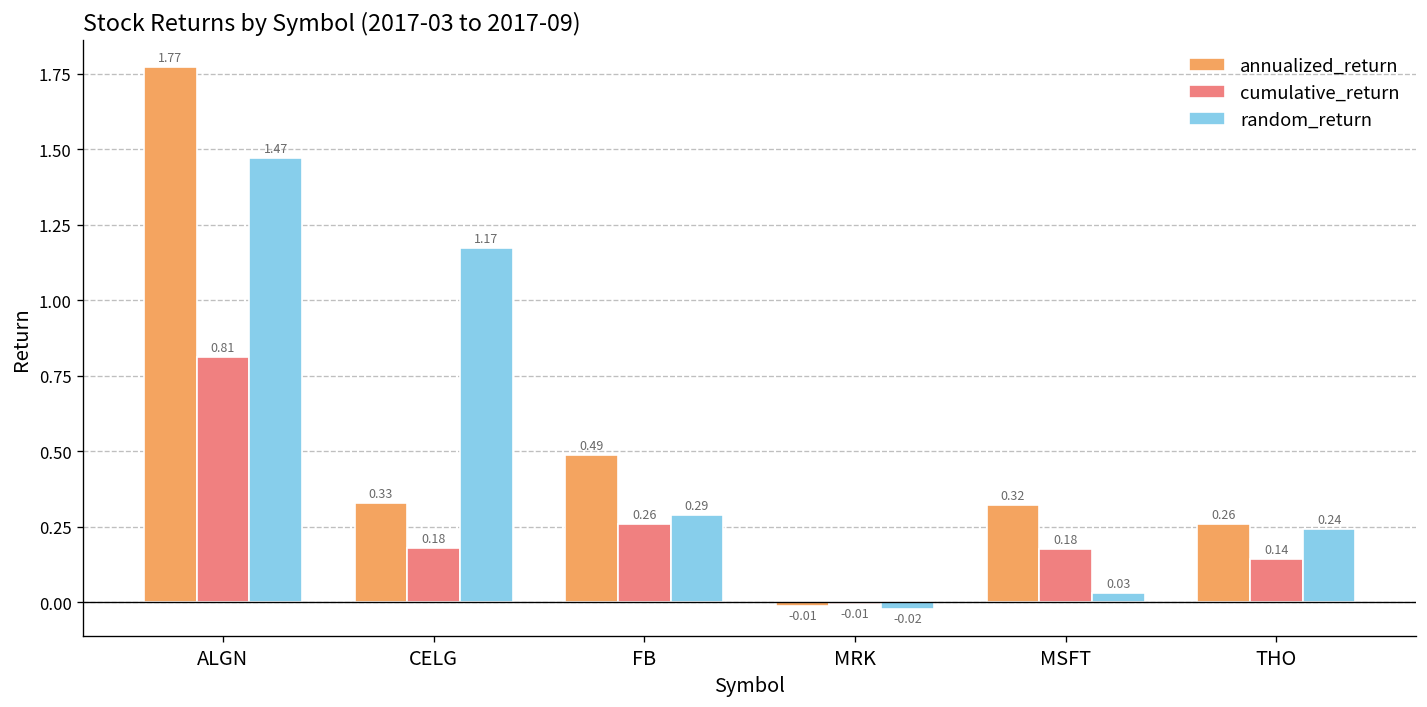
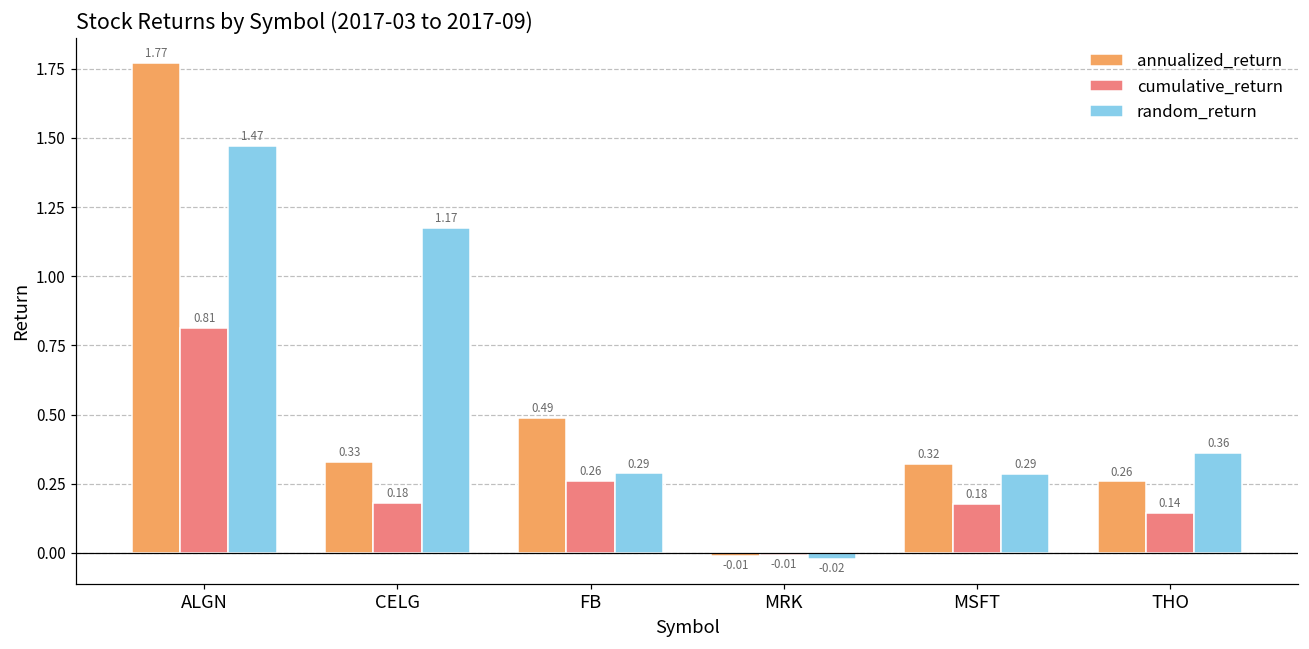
random_return, MSFT: 0.03 -> 0.29
random_return, THO: 0.24 -> 0.36
